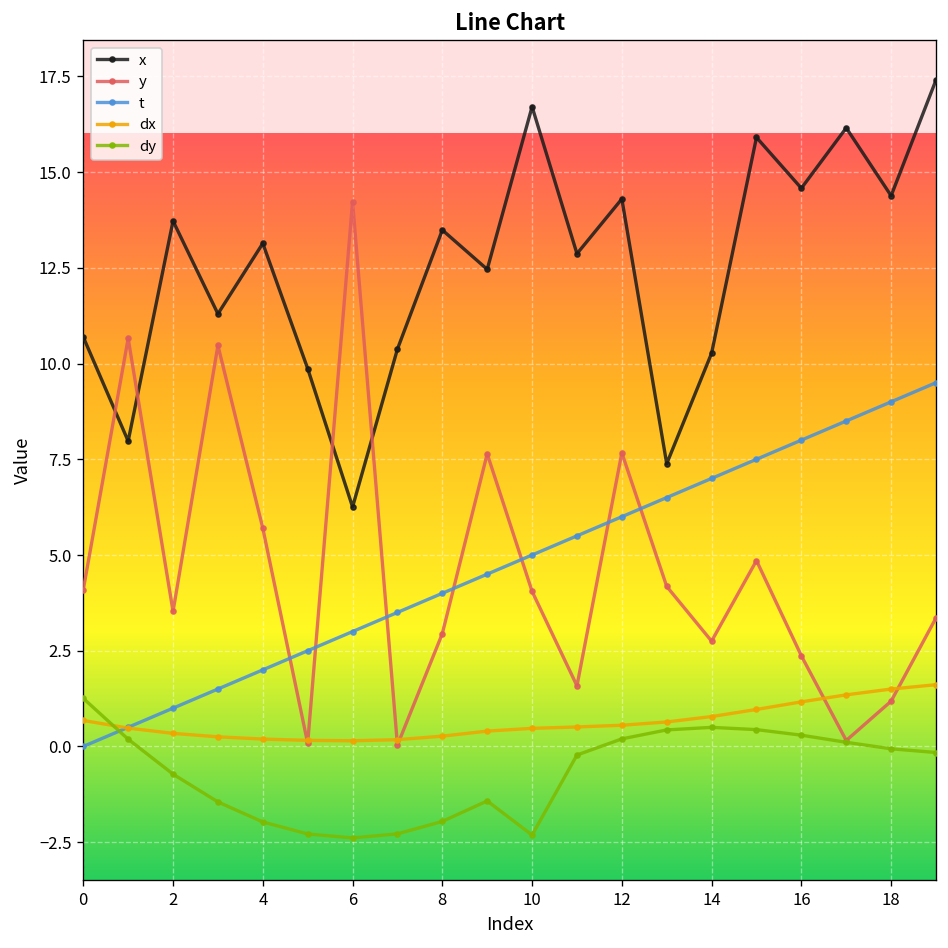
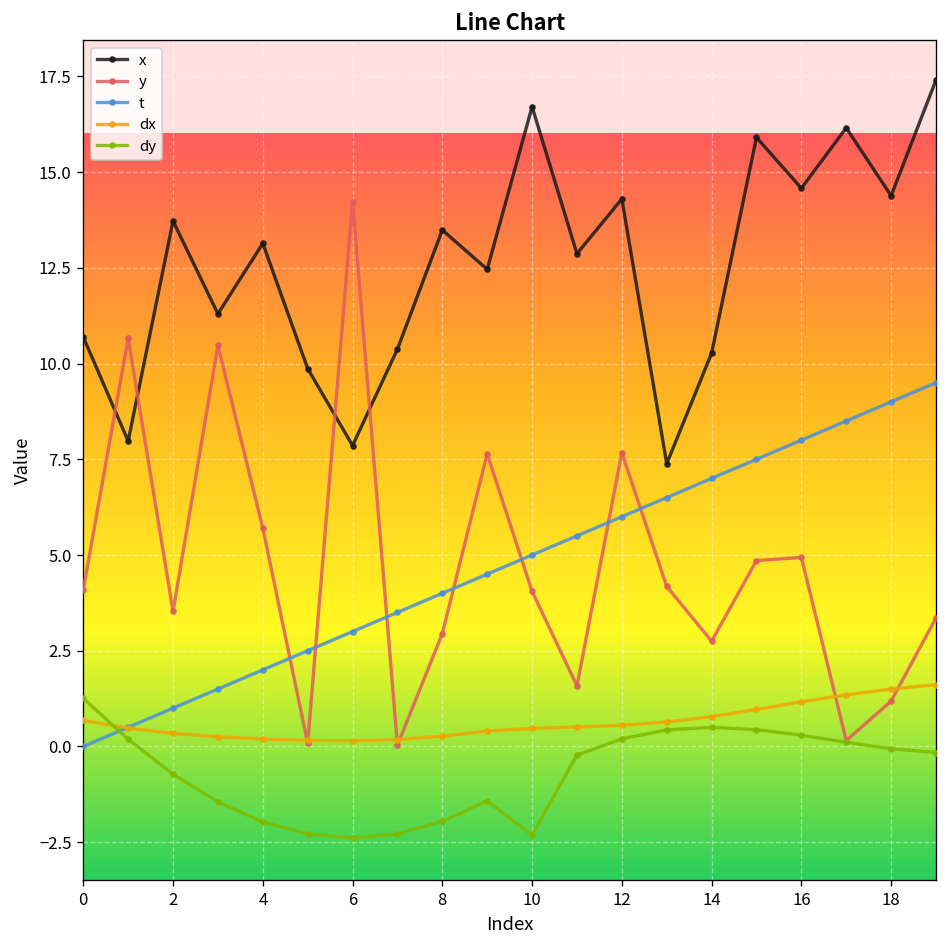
x, 6: 6.3 -> 7.9
y, 16: 2.4 -> 4.9
